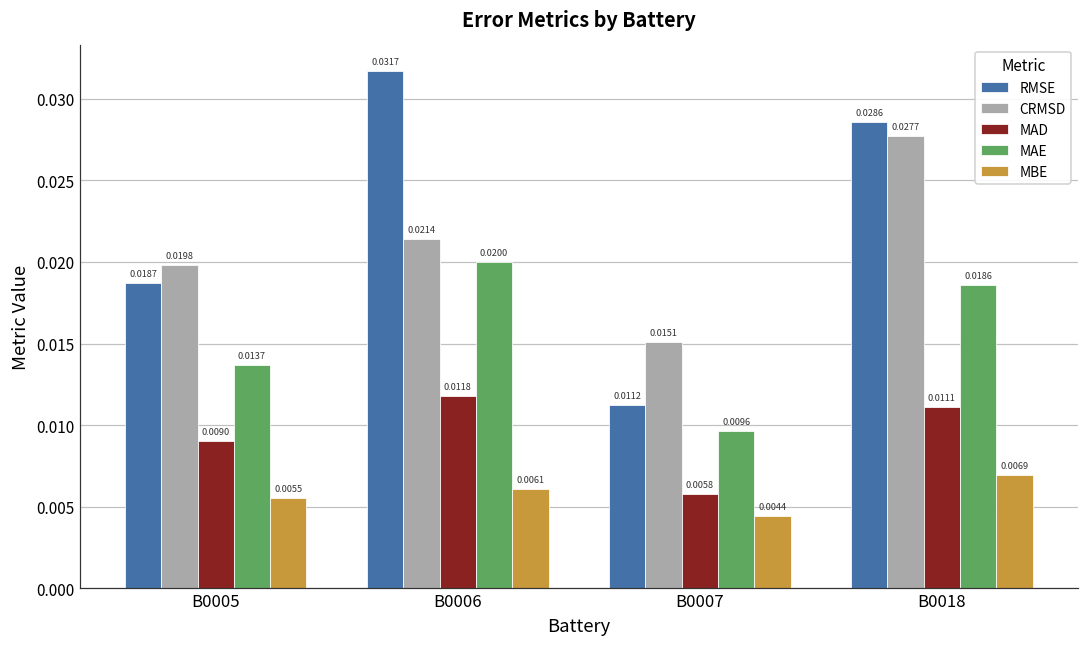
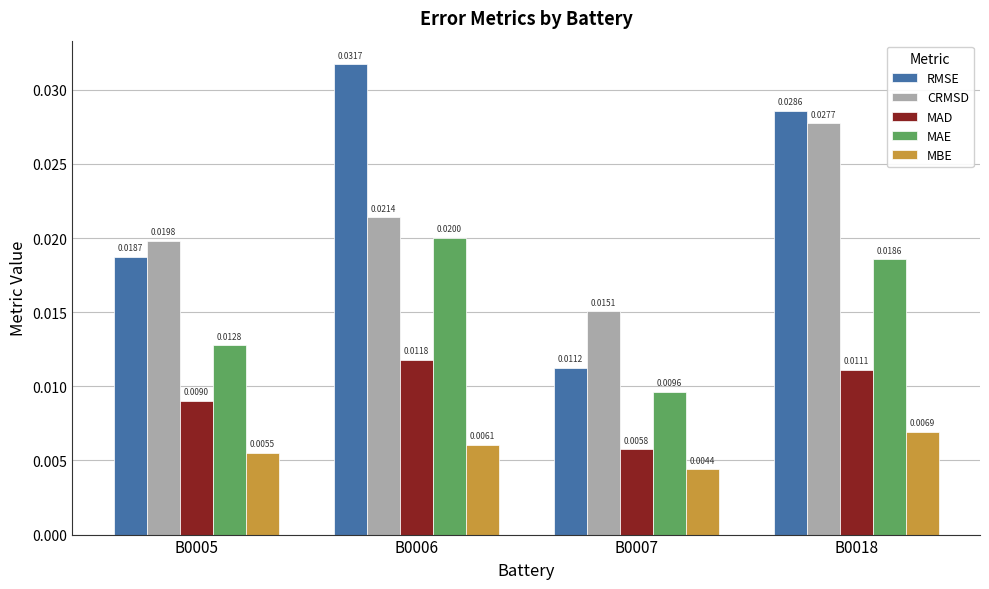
MAE, B0005: 0.0137 -> 0.0128
